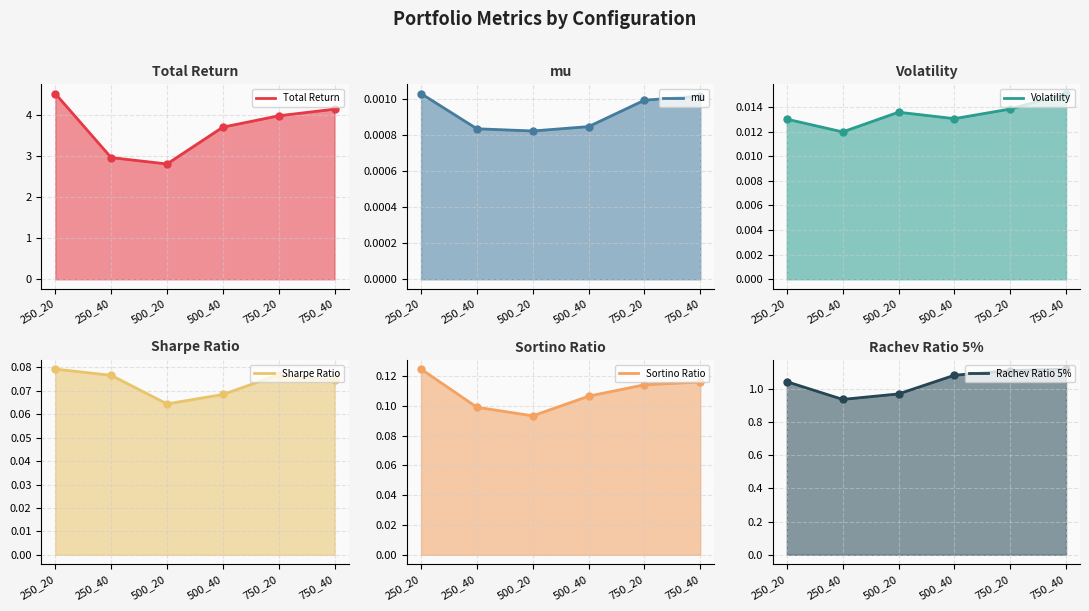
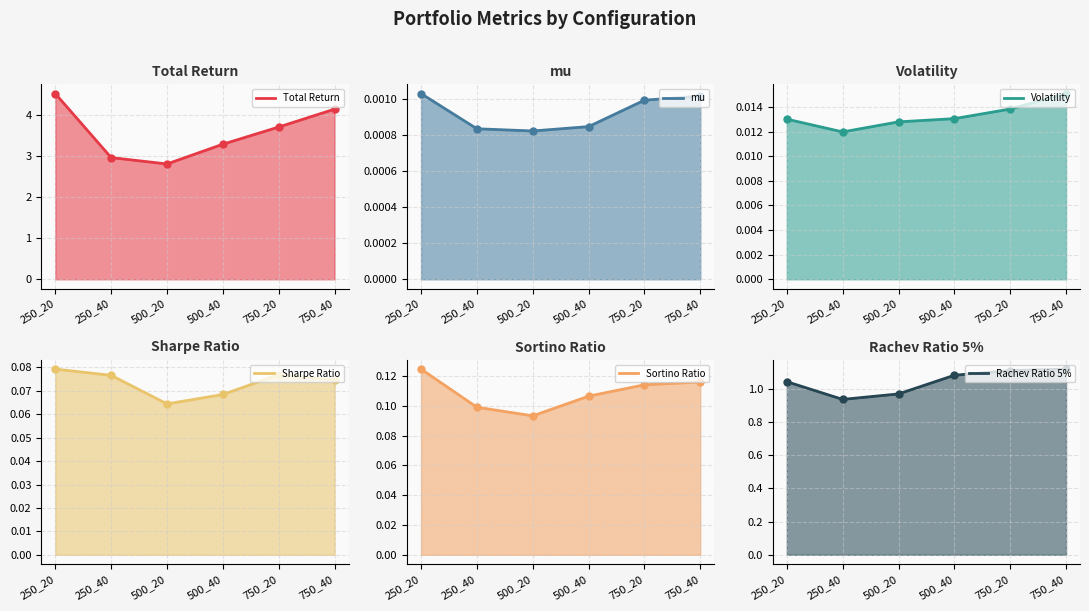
Total Return, 500_40: 3.7 -> 3.3
Total Return, 750_20: 4.0 -> 3.7
Volatility, 500_20: 0.0136 -> 0.0128
